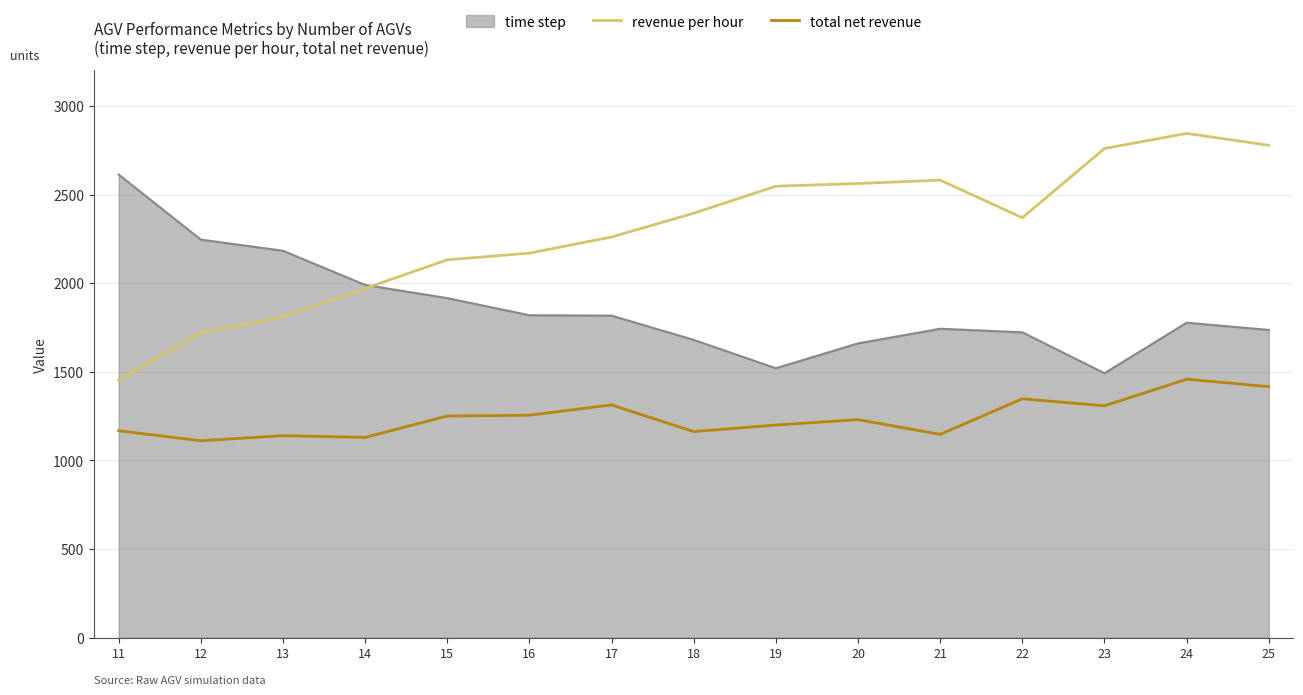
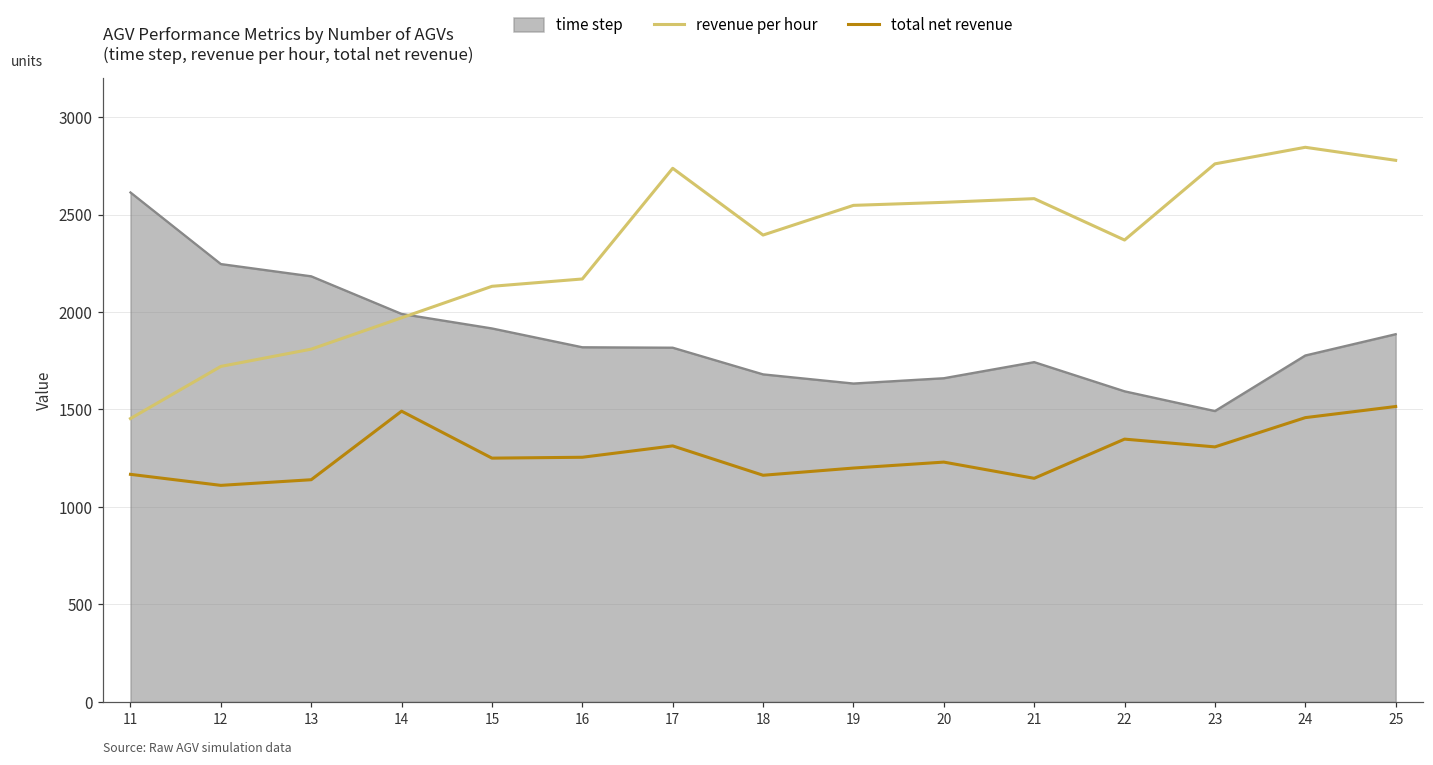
total net revenue, 14: 1130 -> 1490
revenue per hour, 17: 2260 -> 2740
time step, 19: 1520 -> 1630
time step, 22: 1720 -> 1590
time step, 25: 1740 -> 1890
total net revenue, 25: 1420 -> 1520
